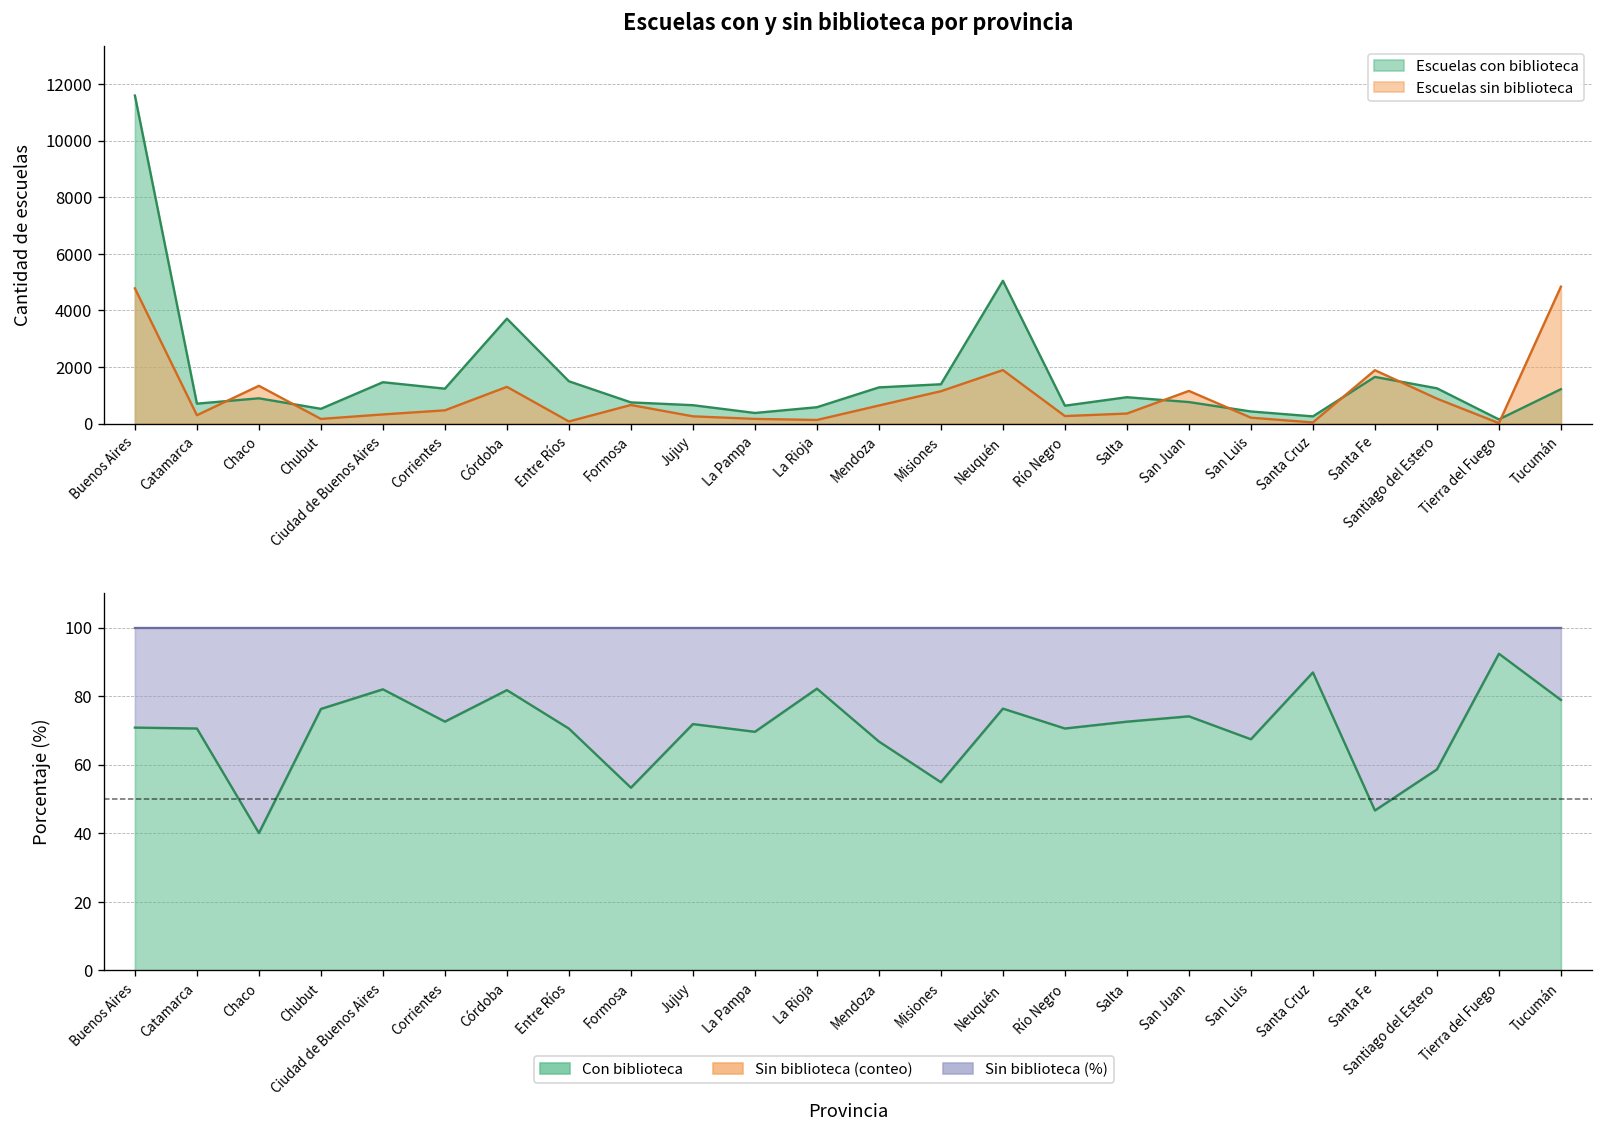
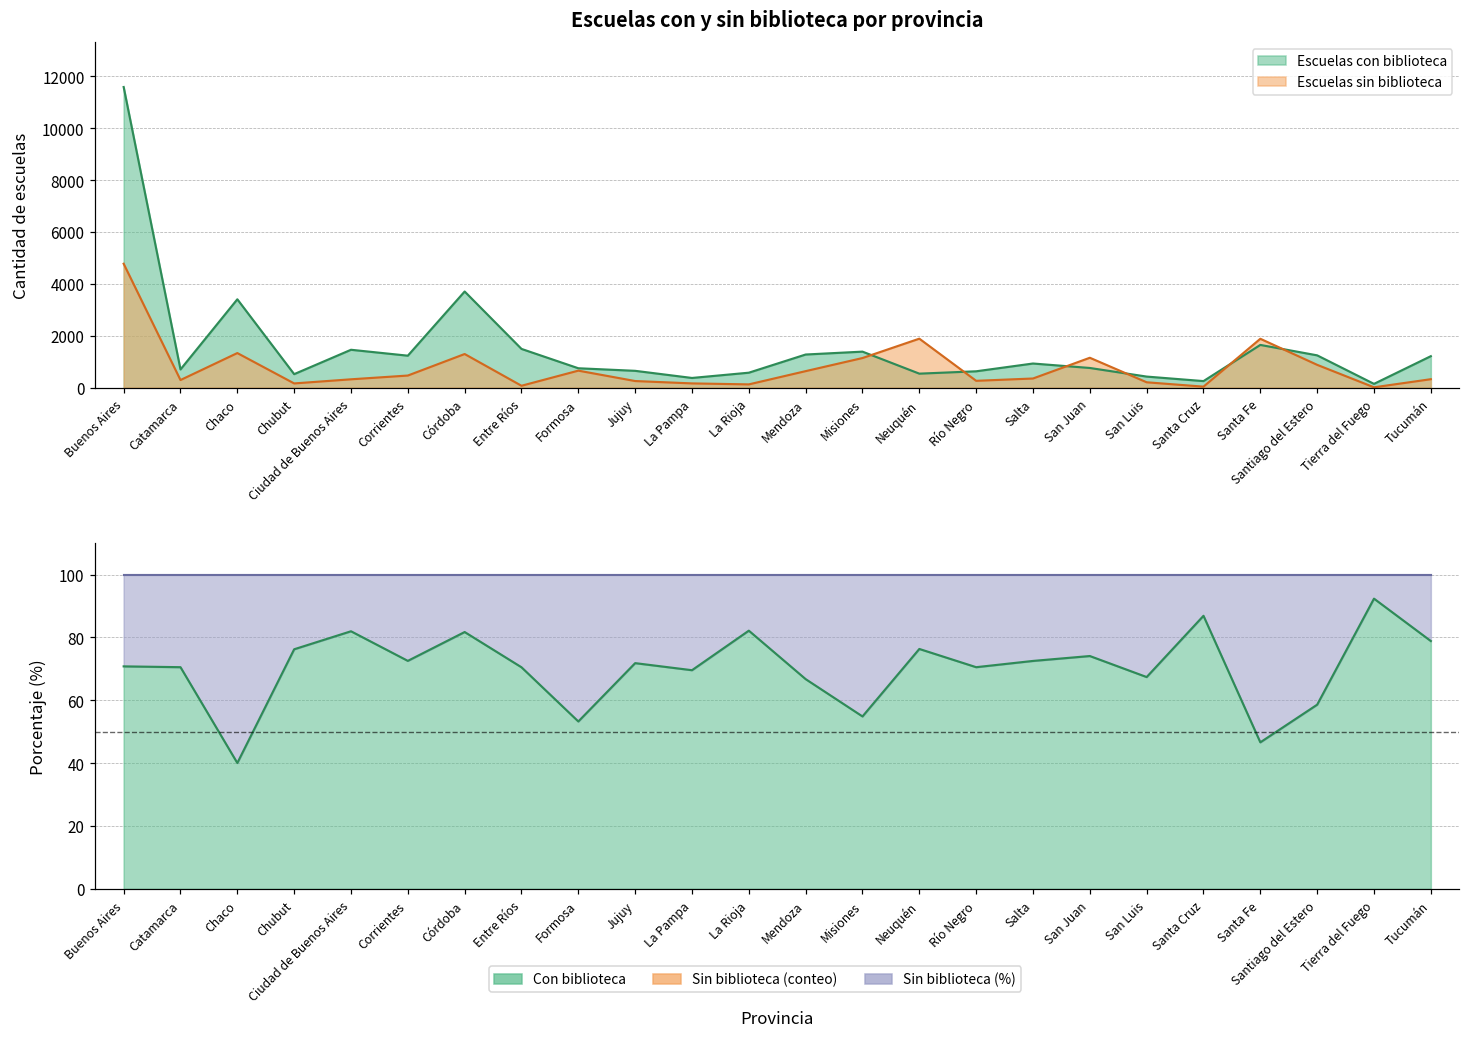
Escuelas con y sin biblioteca por provincia, Escuelas con biblioteca, Chaco: 900 -> 3400
Escuelas con y sin biblioteca por provincia, Escuelas con biblioteca, Neuquén: 5000 -> 500
Escuelas con y sin biblioteca por provincia, Escuelas sin biblioteca, Tucumán: 4800 -> 300
